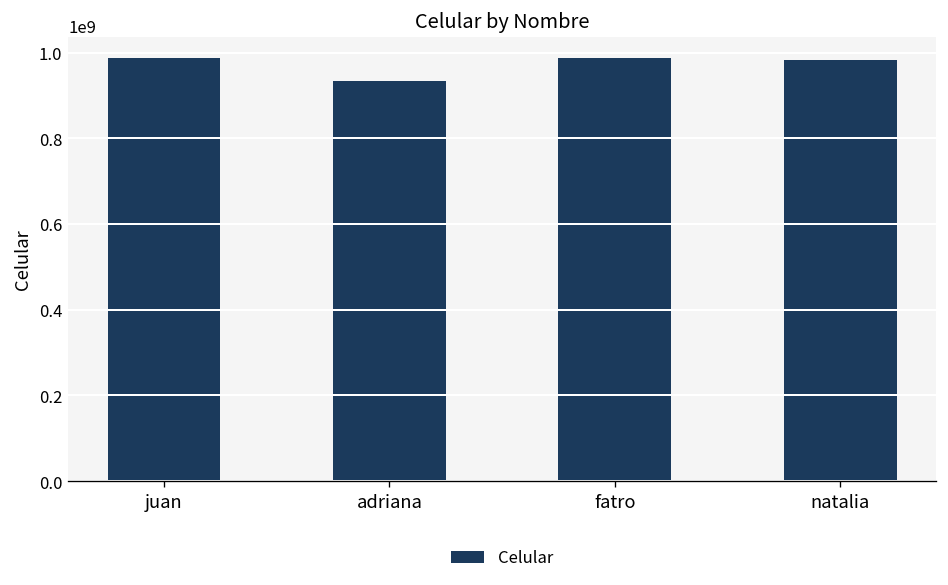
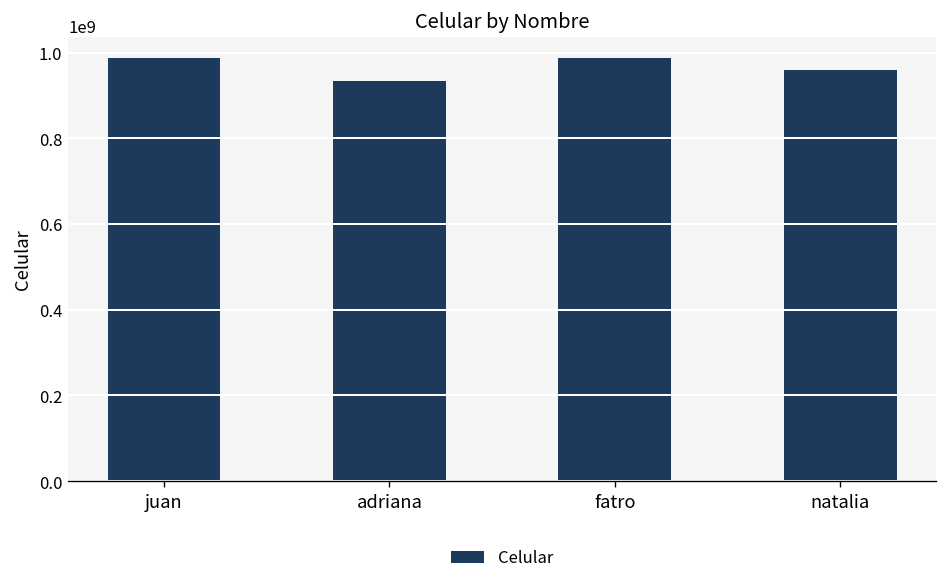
natalia: 980000000 -> 960000000
